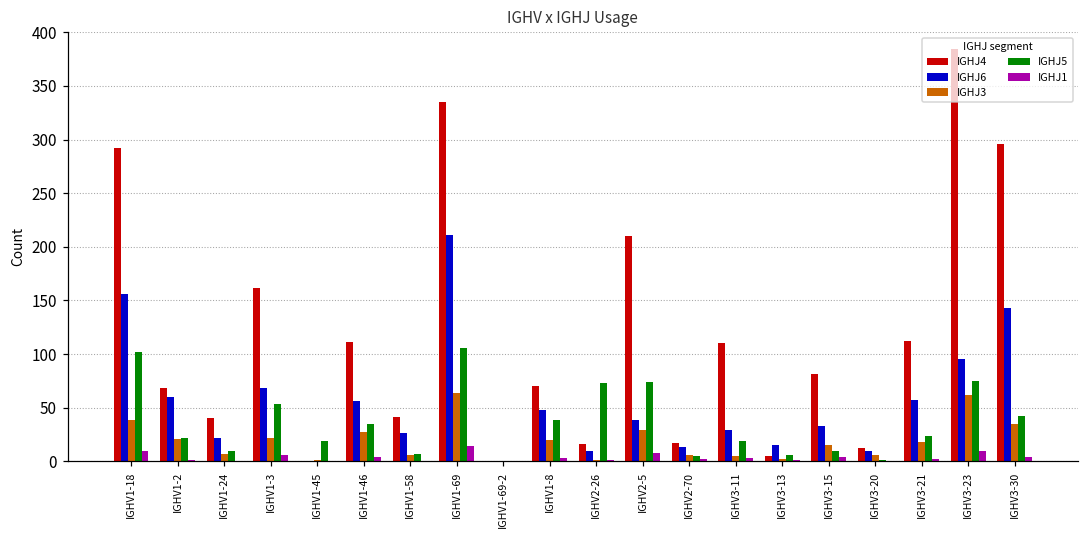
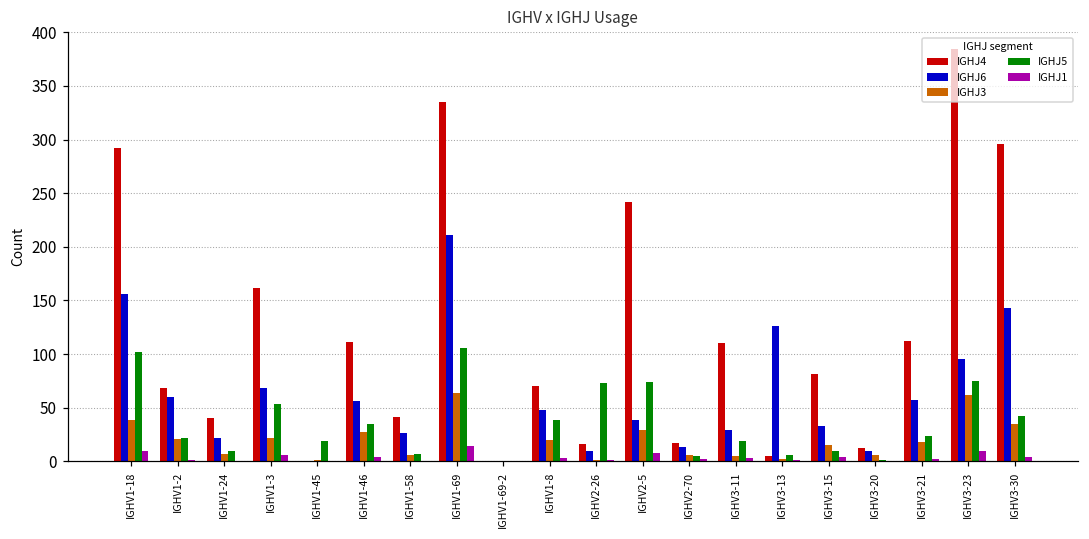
IGHJ4, IGHV2-5: 210 -> 240
IGHJ6, IGHV3-13: 20 -> 130
